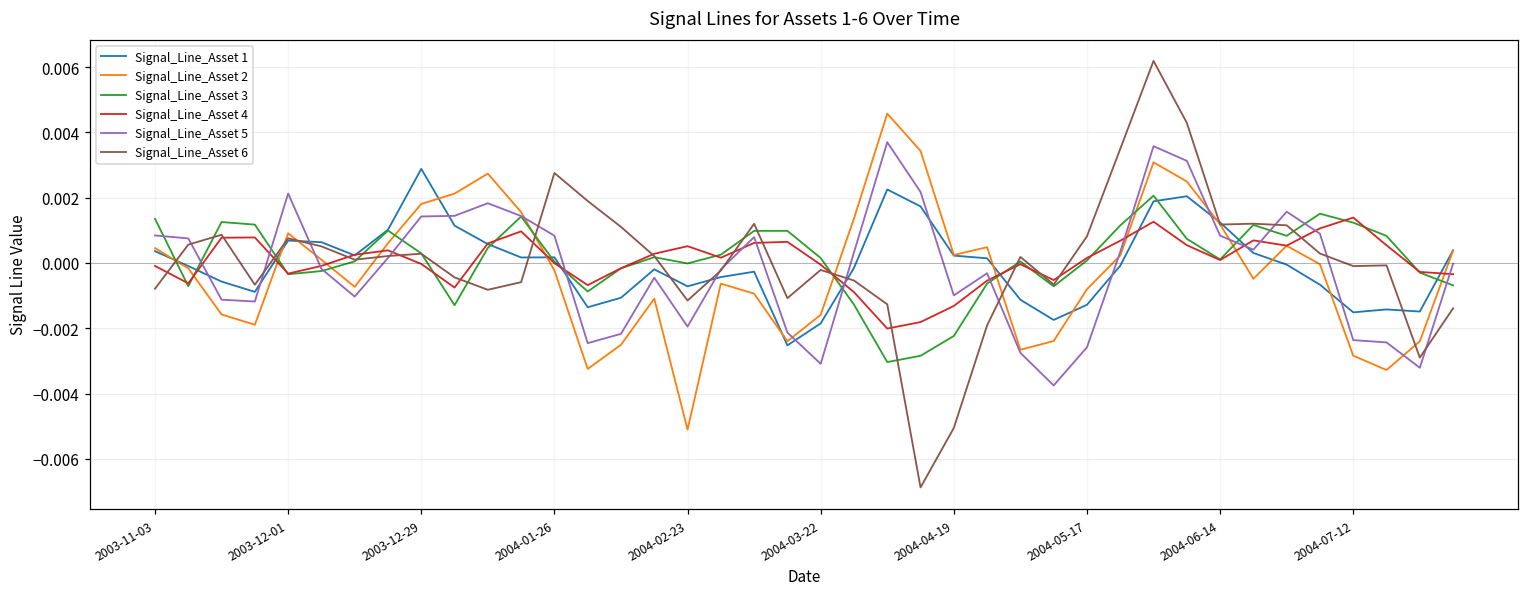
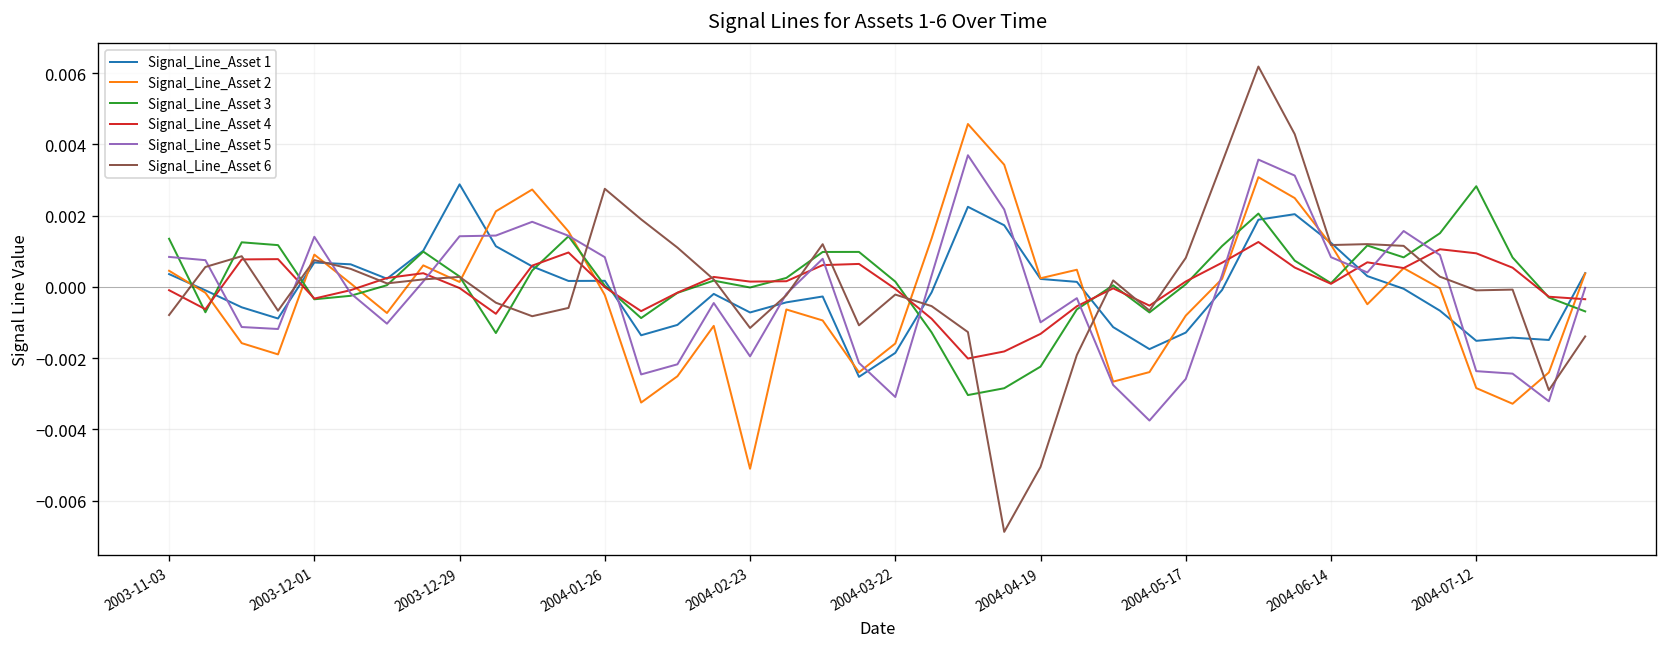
Signal_Line_Asset 5, 2003-12-01: 0.0021 -> 0.0014
Signal_Line_Asset 2, 2003-12-29: 0.0018 -> 0.0001
Signal_Line_Asset 4, 2004-02-23: 0.0005 -> 0.0002
Signal_Line_Asset 3, 2004-07-12: 0.0012 -> 0.0028
Signal_Line_Asset 4, 2004-07-12: 0.0014 -> 0.0009
